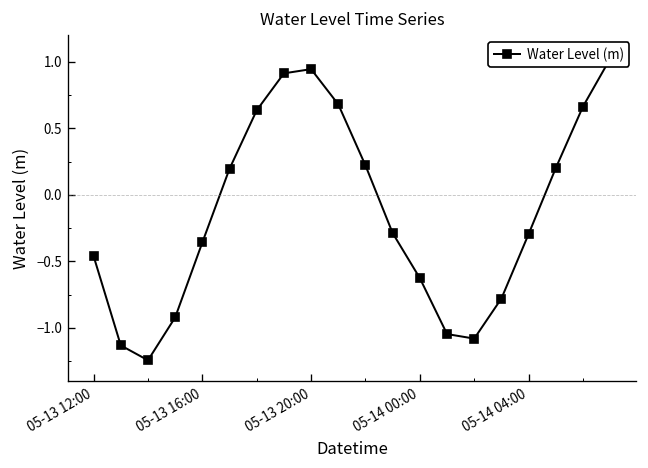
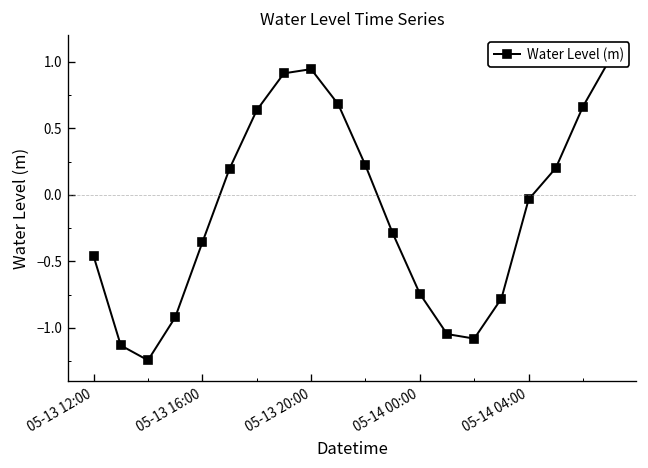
05-14 00:00: -0.63 -> -0.74
05-14 04:00: -0.30 -> -0.03
